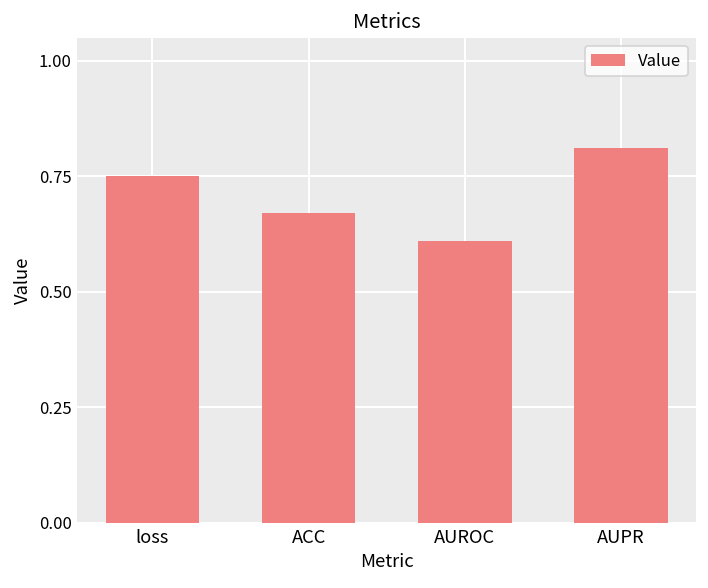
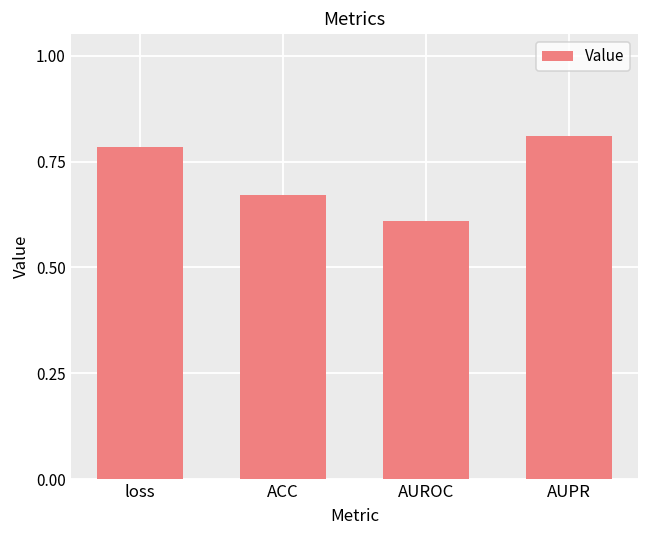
loss: 0.75 -> 0.78
